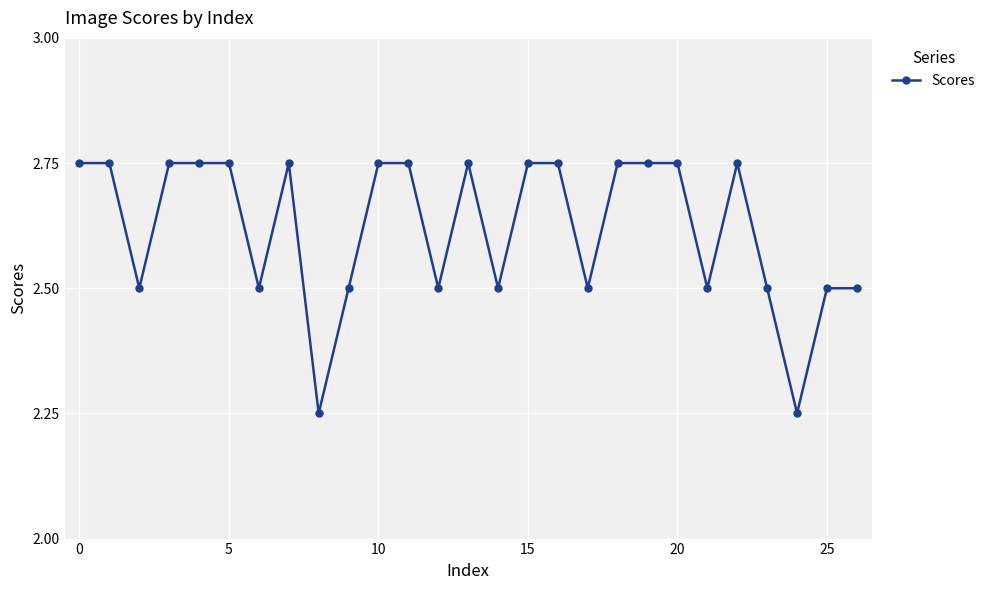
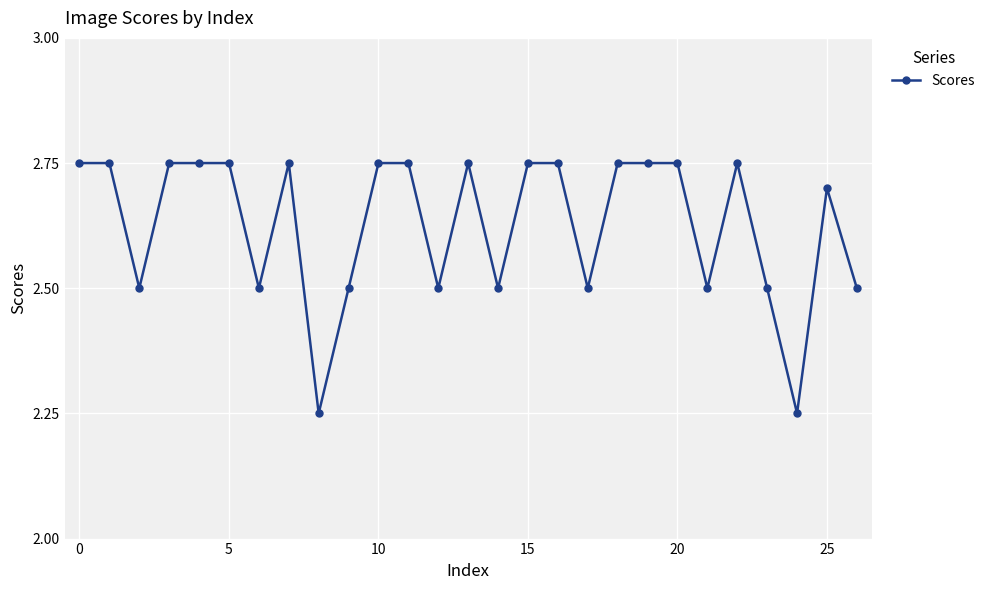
25: 2.5 -> 2.7
